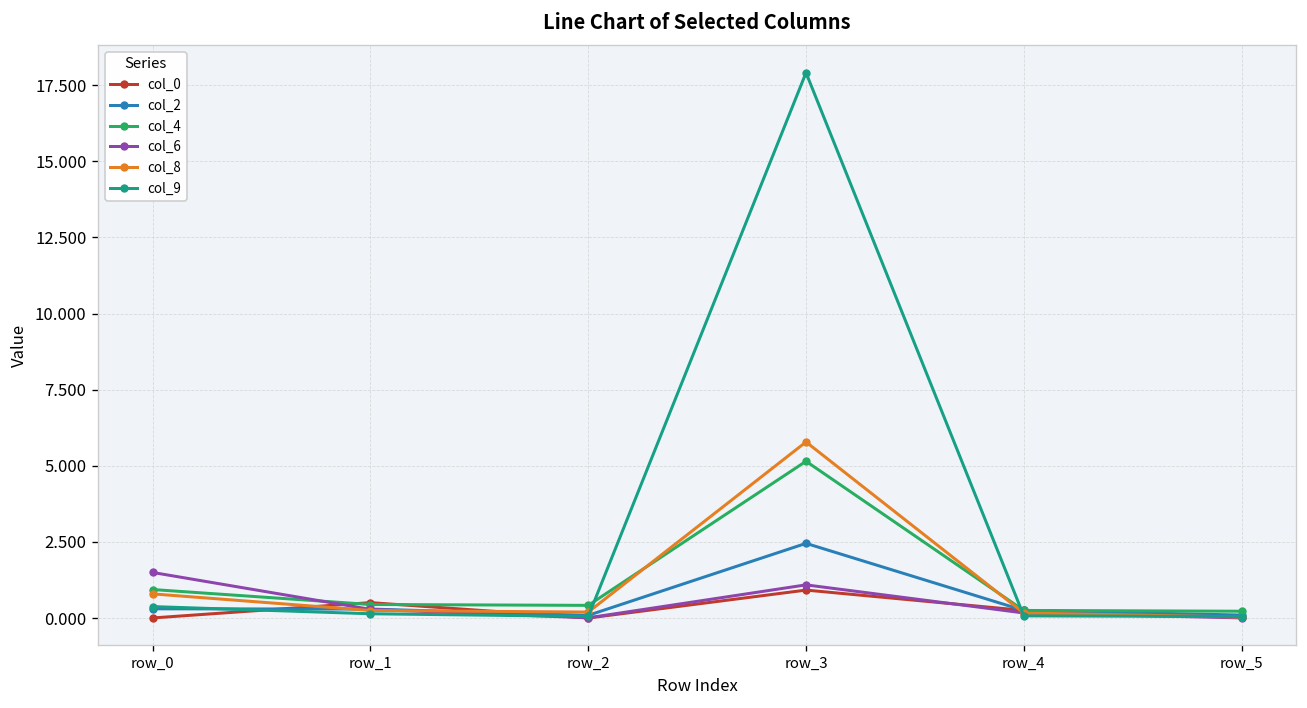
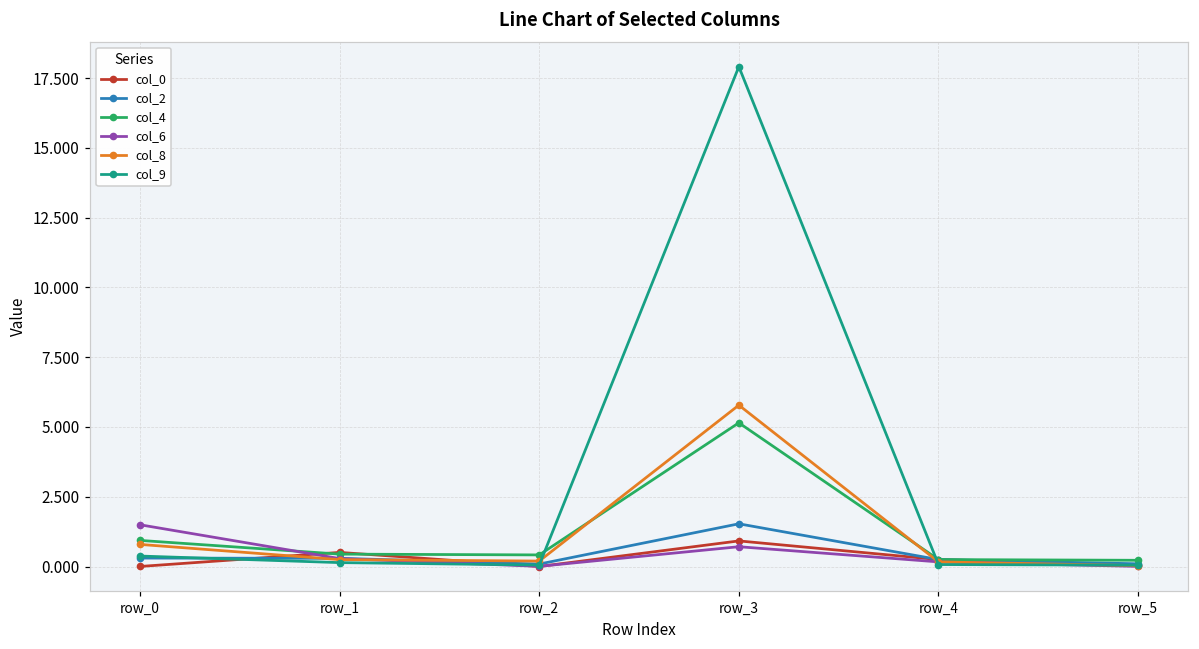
col_2, row_3: 2.5 -> 1.5
col_6, row_3: 1.1 -> 0.7
